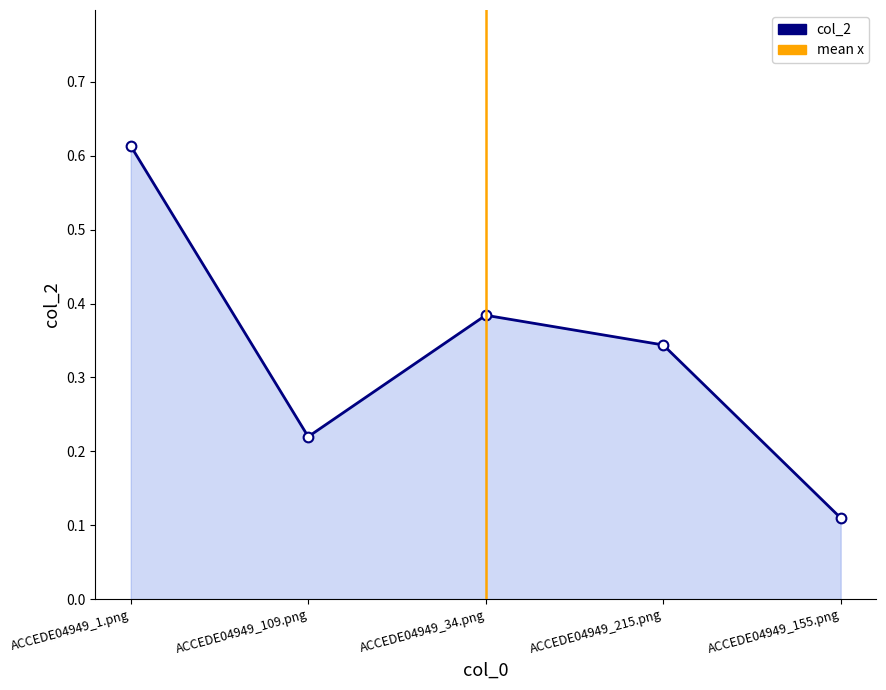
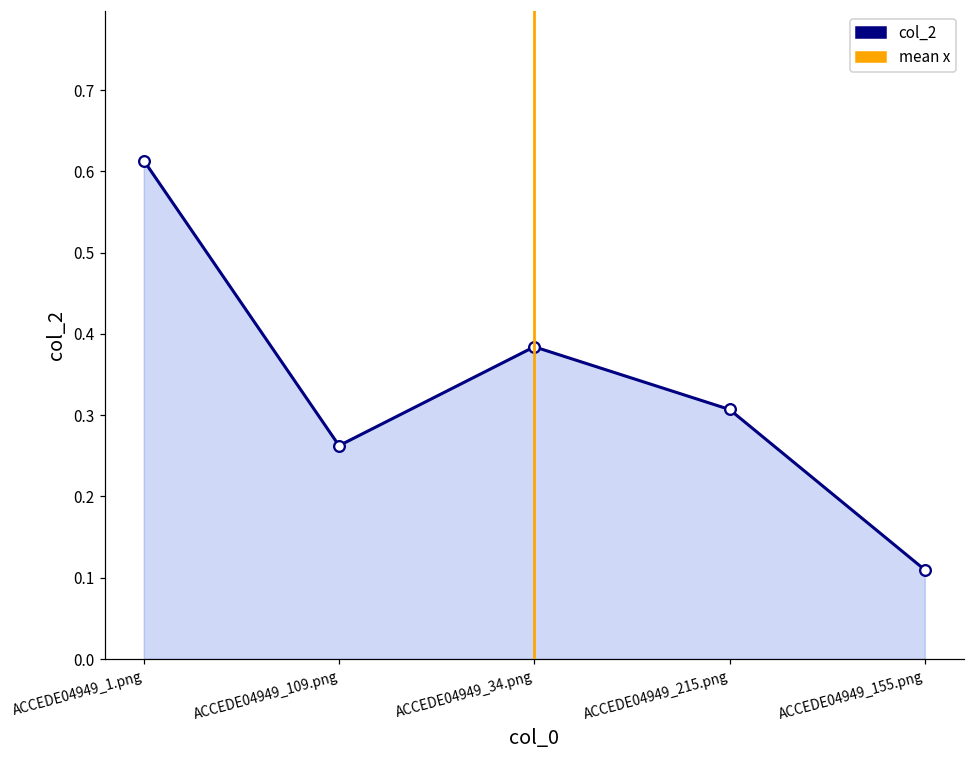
ACCEDE04949_109.png: 0.22 -> 0.26
ACCEDE04949_215.png: 0.34 -> 0.31
